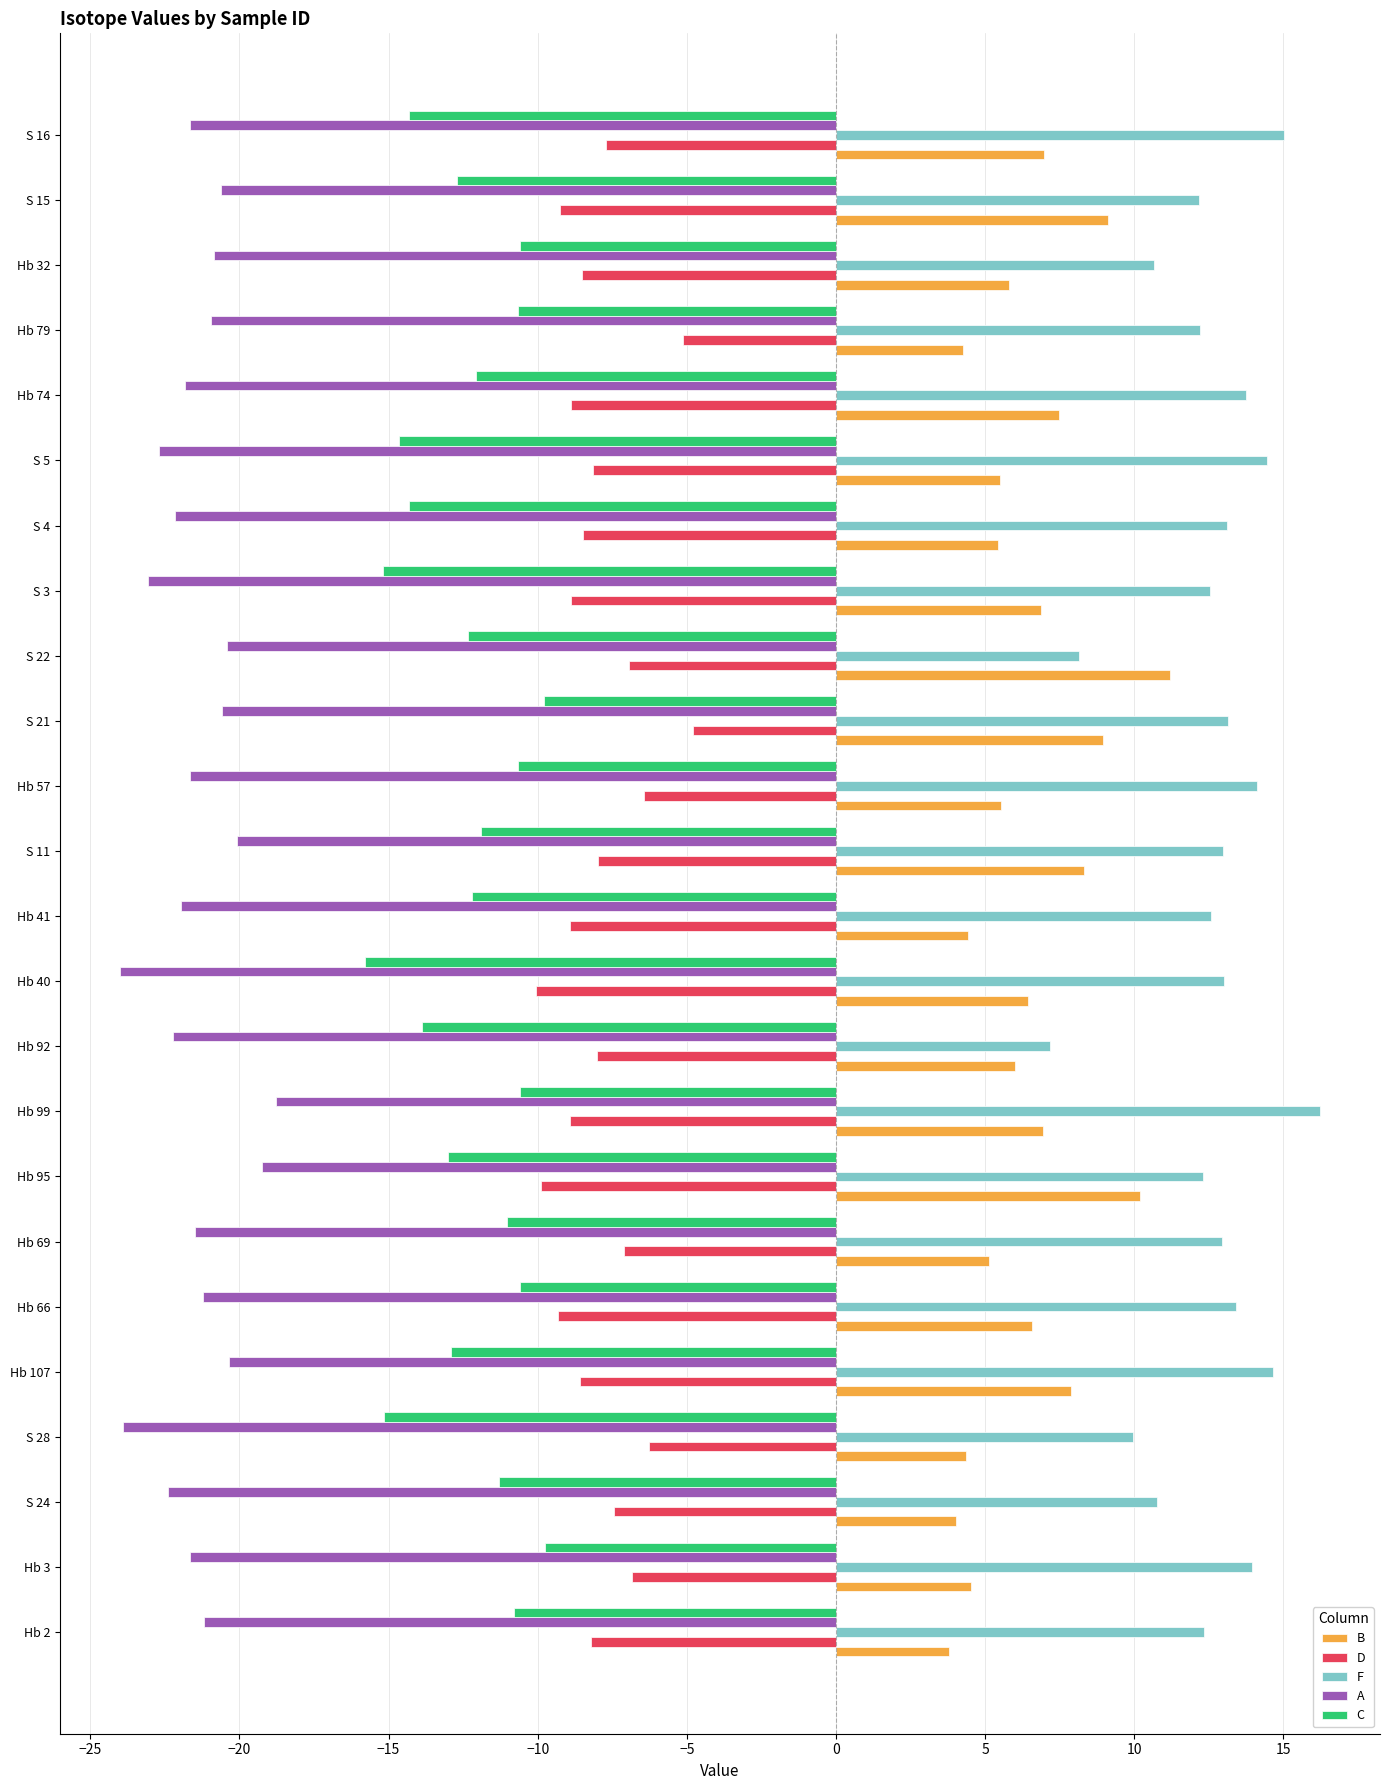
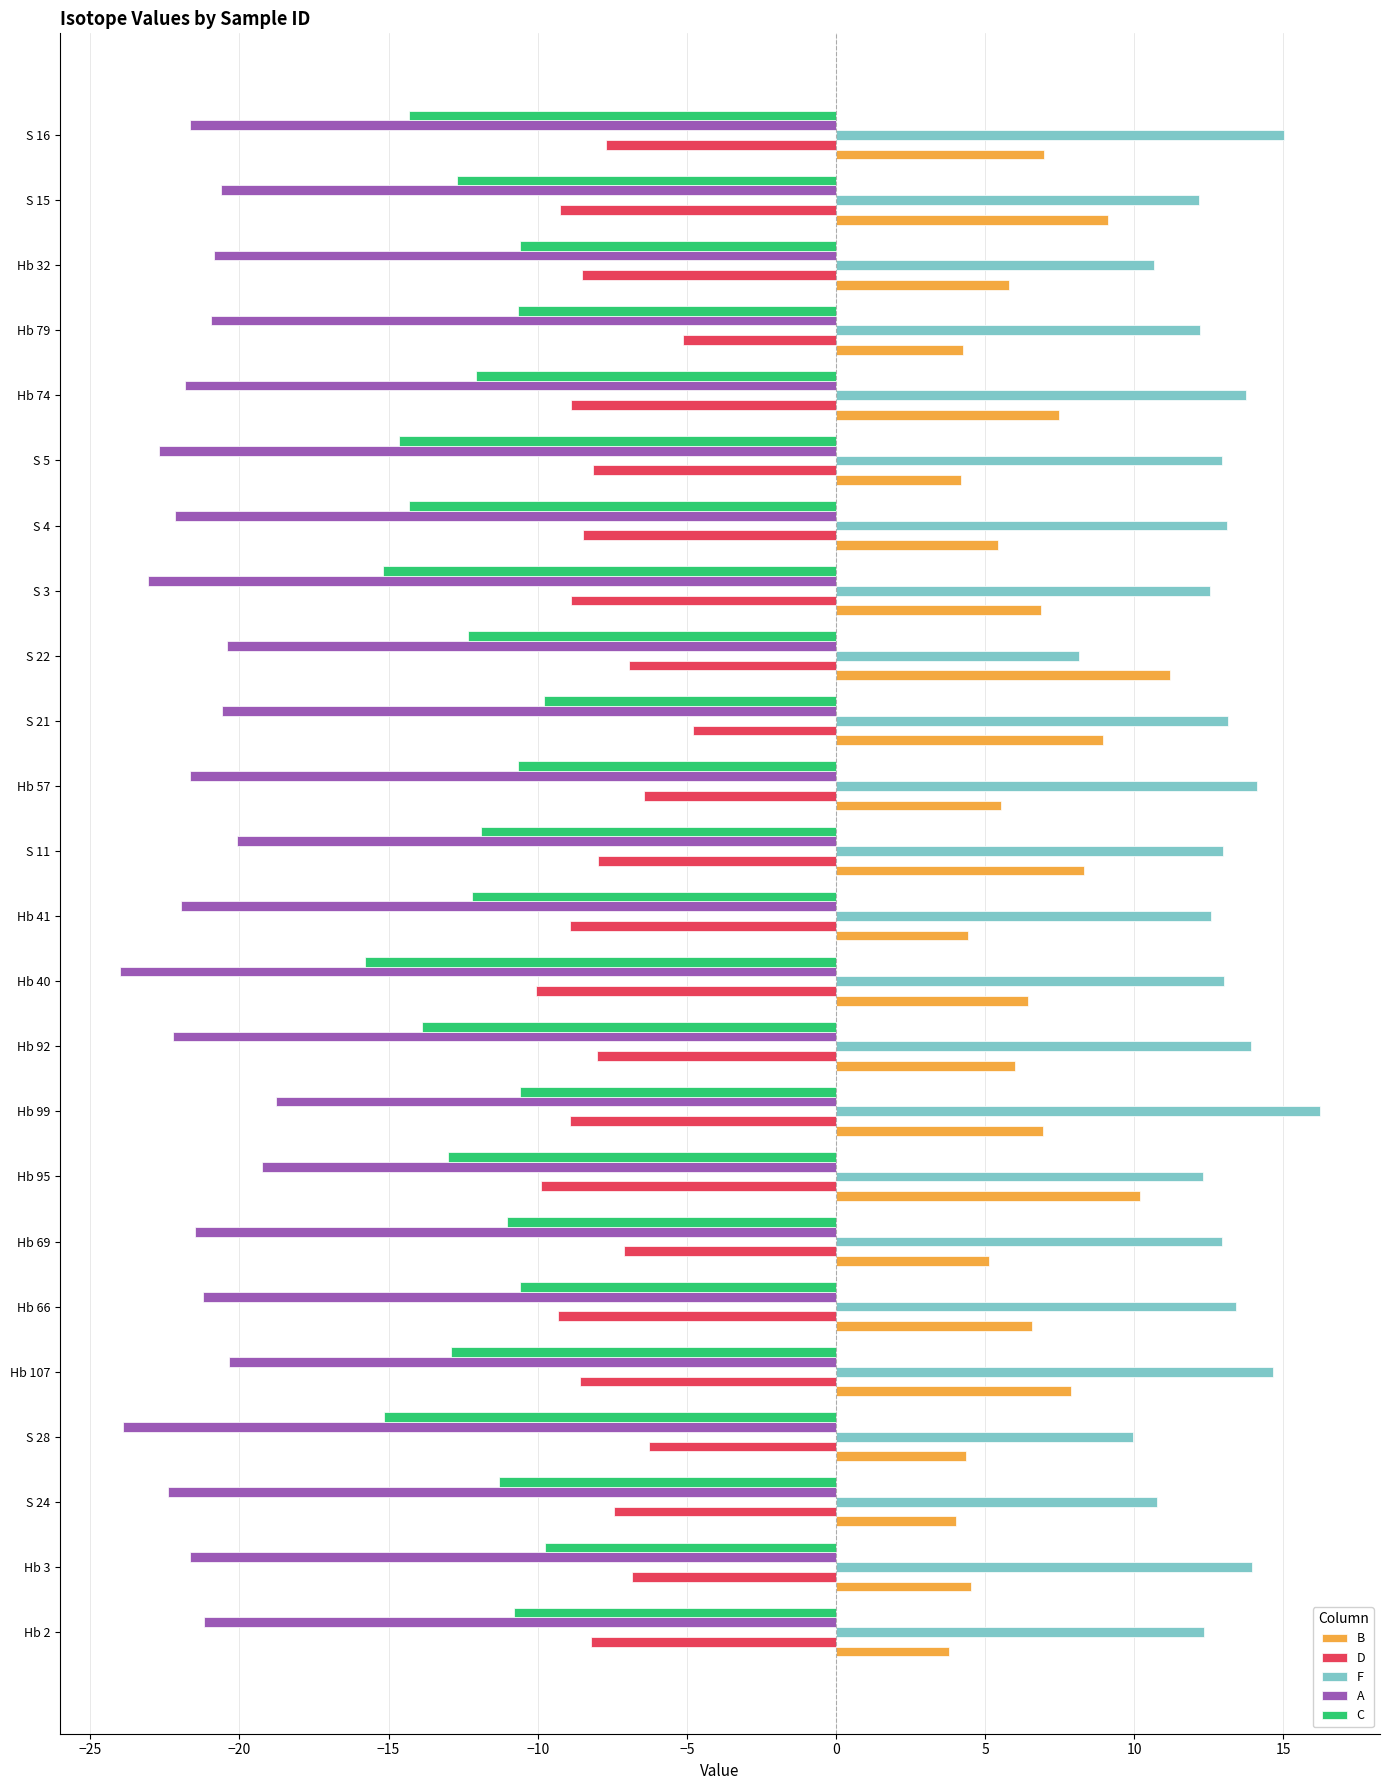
F, S 5: 14.4 -> 12.9
B, S 5: 5.5 -> 4.2
F, Hb 92: 7.2 -> 13.9
